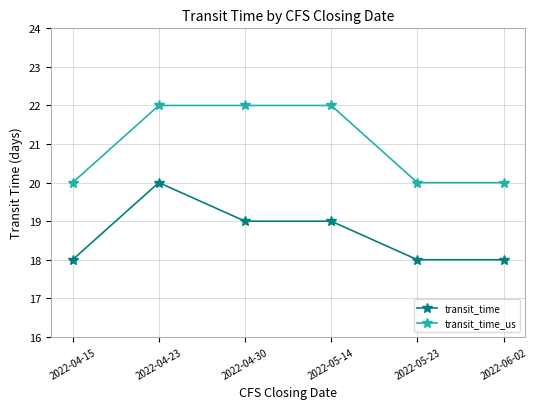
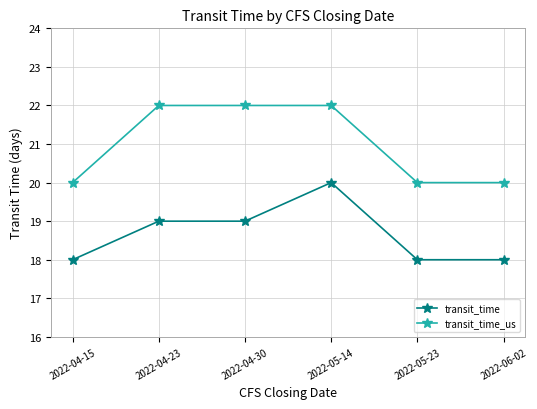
transit_time, 2022-04-23: 20 -> 19
transit_time, 2022-05-14: 19 -> 20
